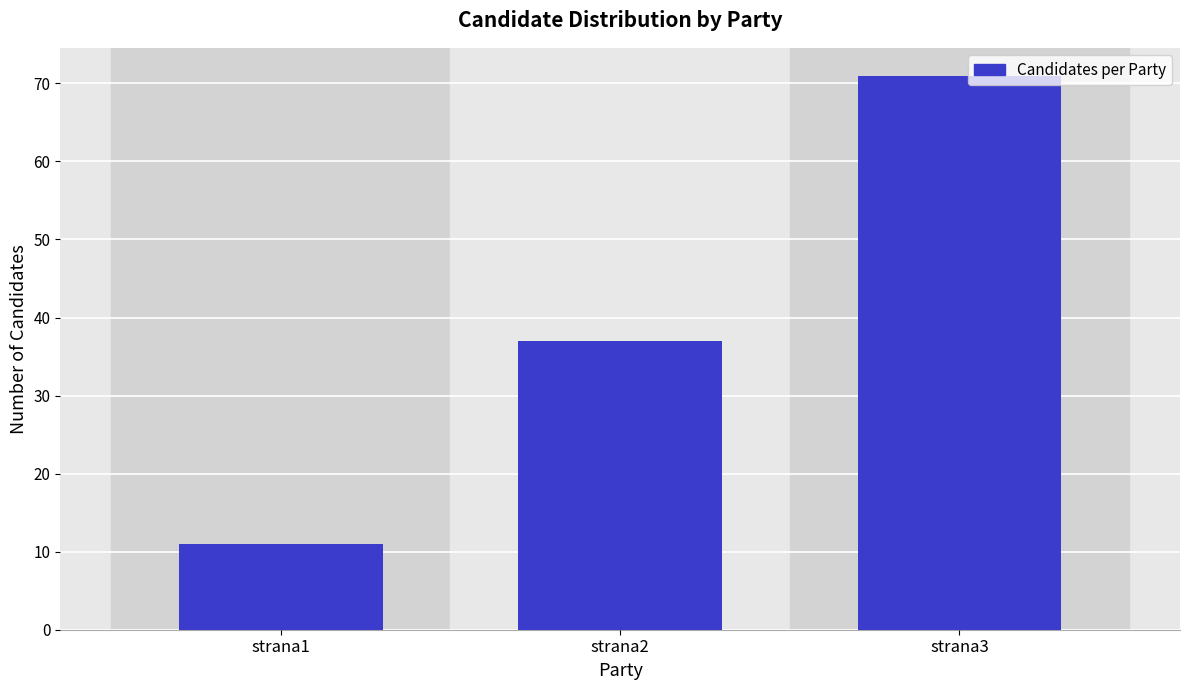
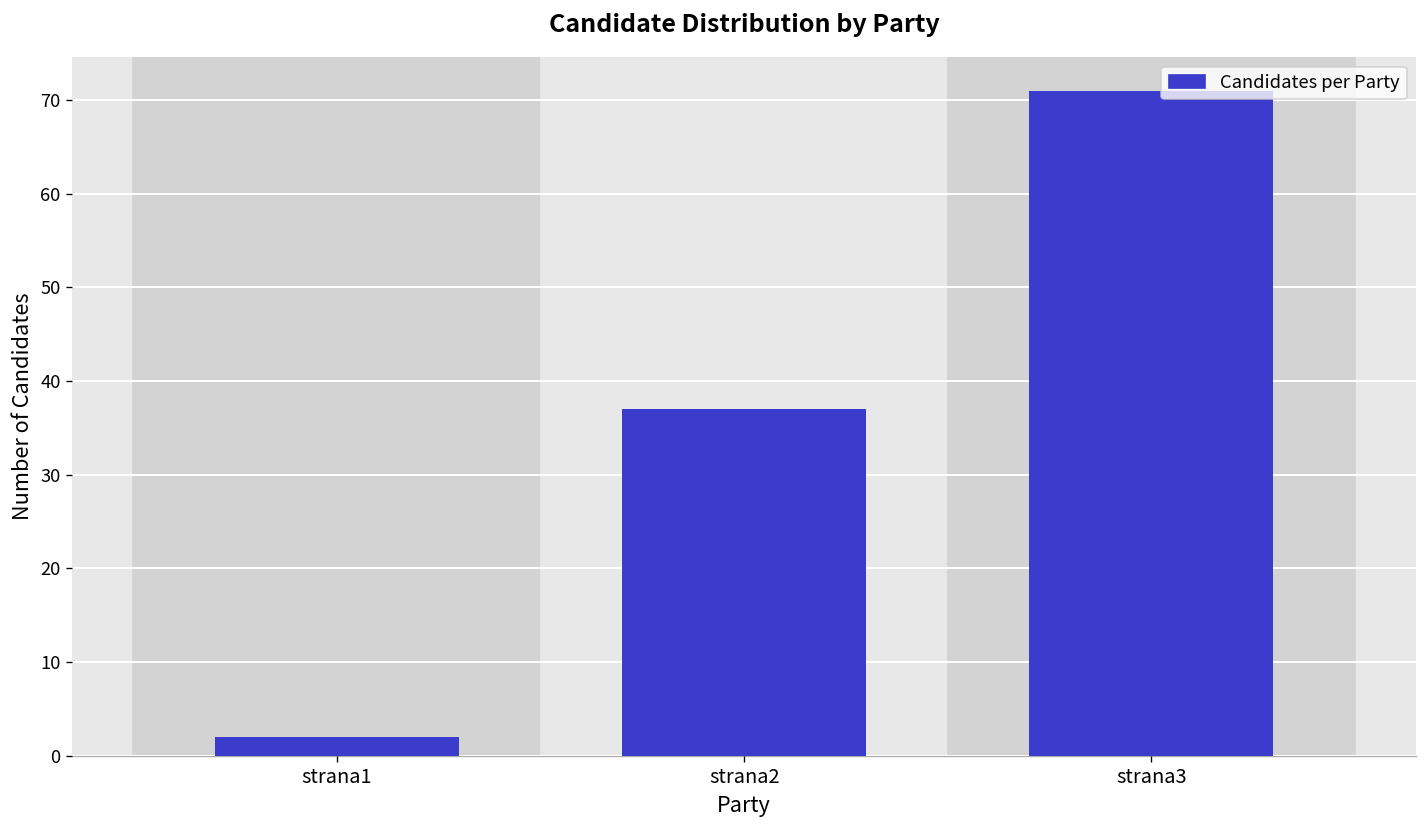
strana1: 11 -> 2
